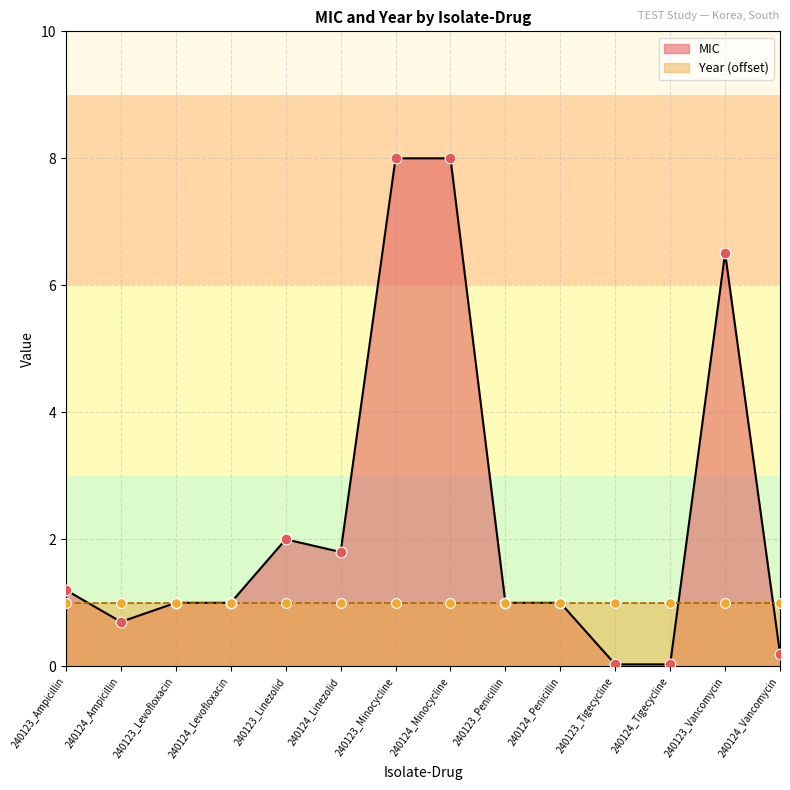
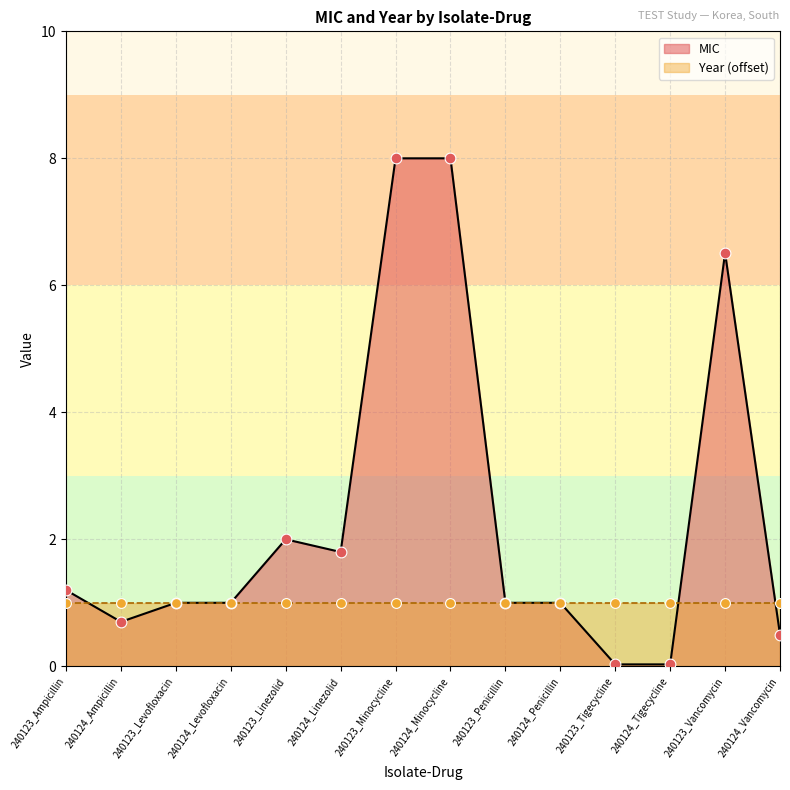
MIC, 240124_Vancomycin: 0.2 -> 0.5
